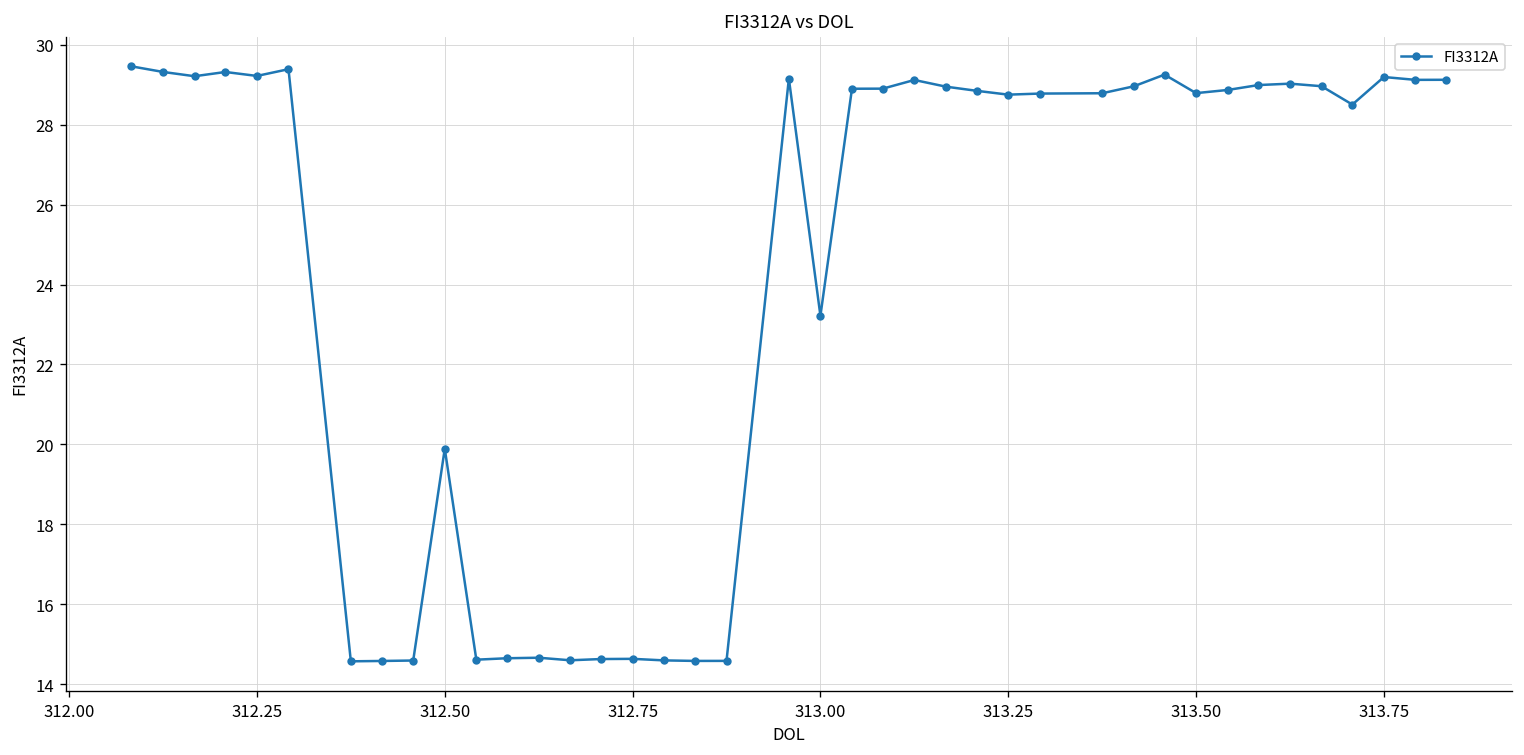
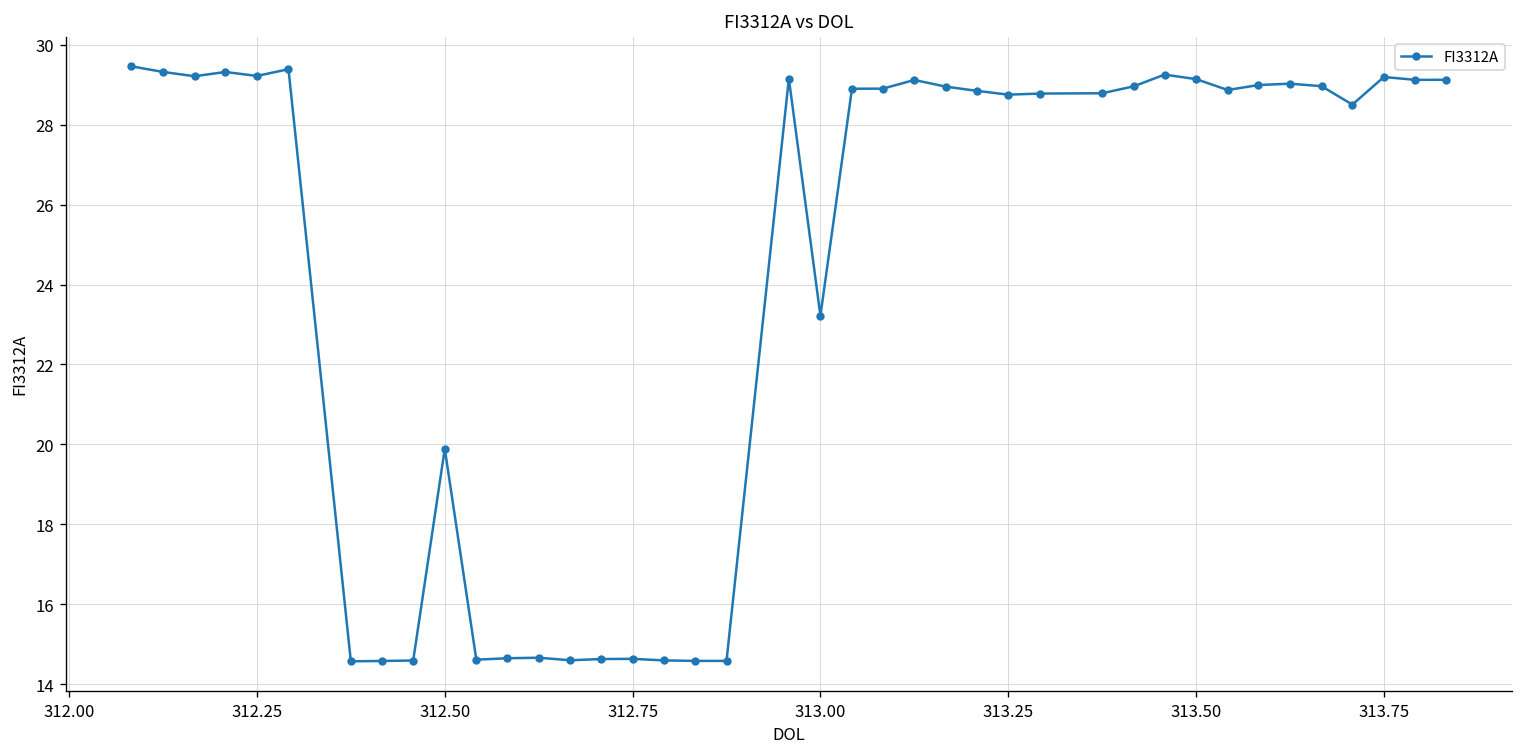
313.50: 28.8 -> 29.1
